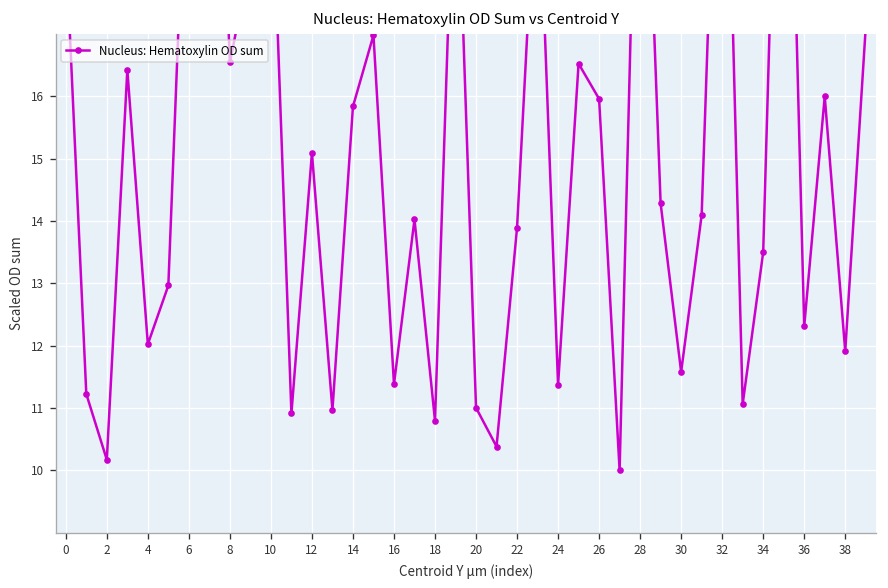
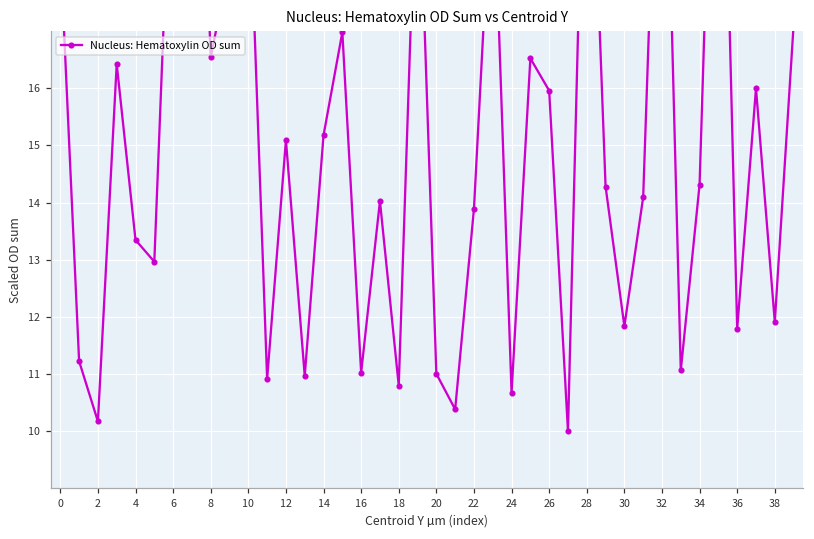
4: 12.0 -> 13.3
14: 15.8 -> 15.2
16: 11.4 -> 11.0
24: 11.4 -> 10.7
30: 11.6 -> 11.8
34: 13.5 -> 14.3
36: 12.3 -> 11.8
